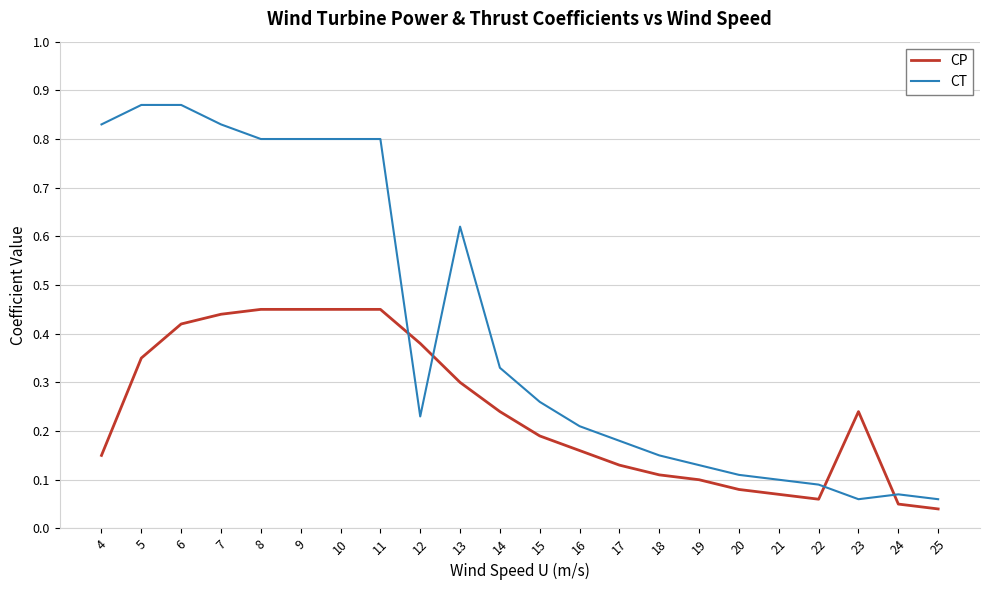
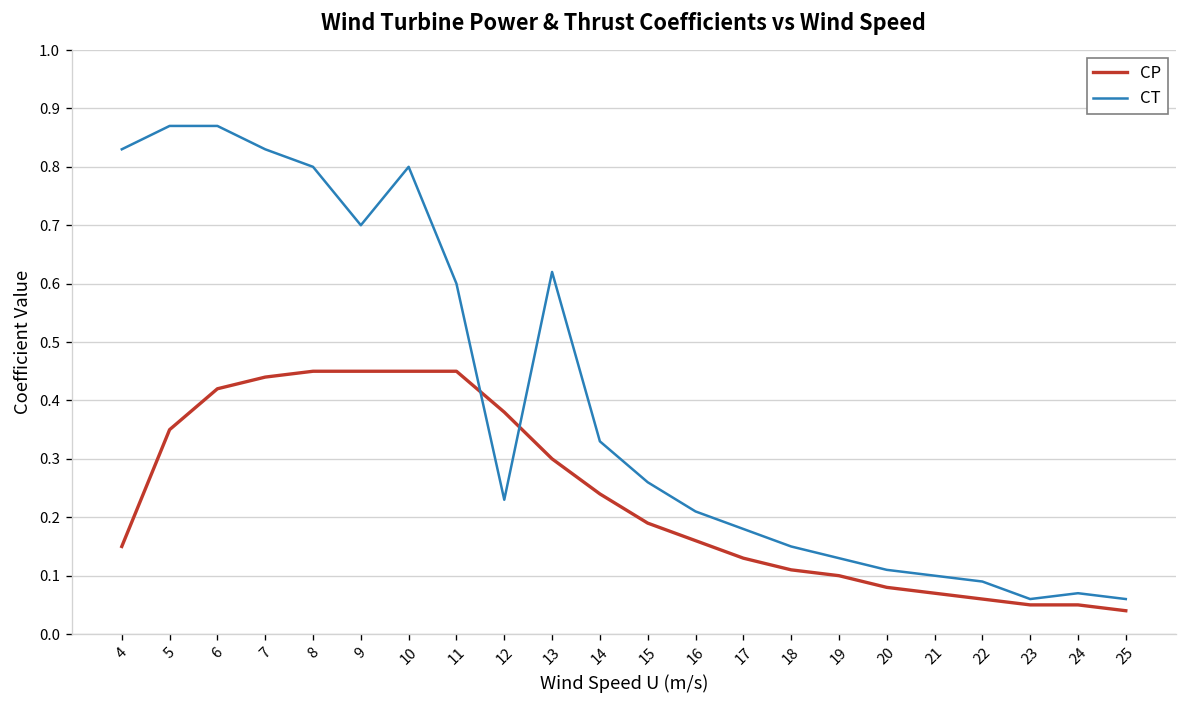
CT, 9: 0.8 -> 0.7
CT, 11: 0.8 -> 0.6
CP, 23: 0.24 -> 0.05
